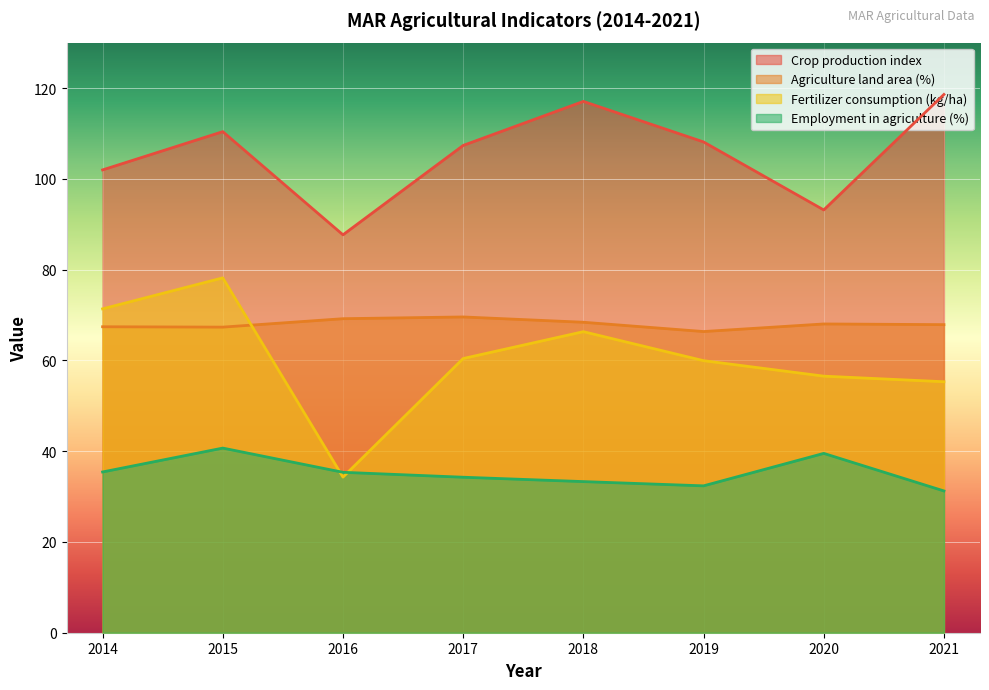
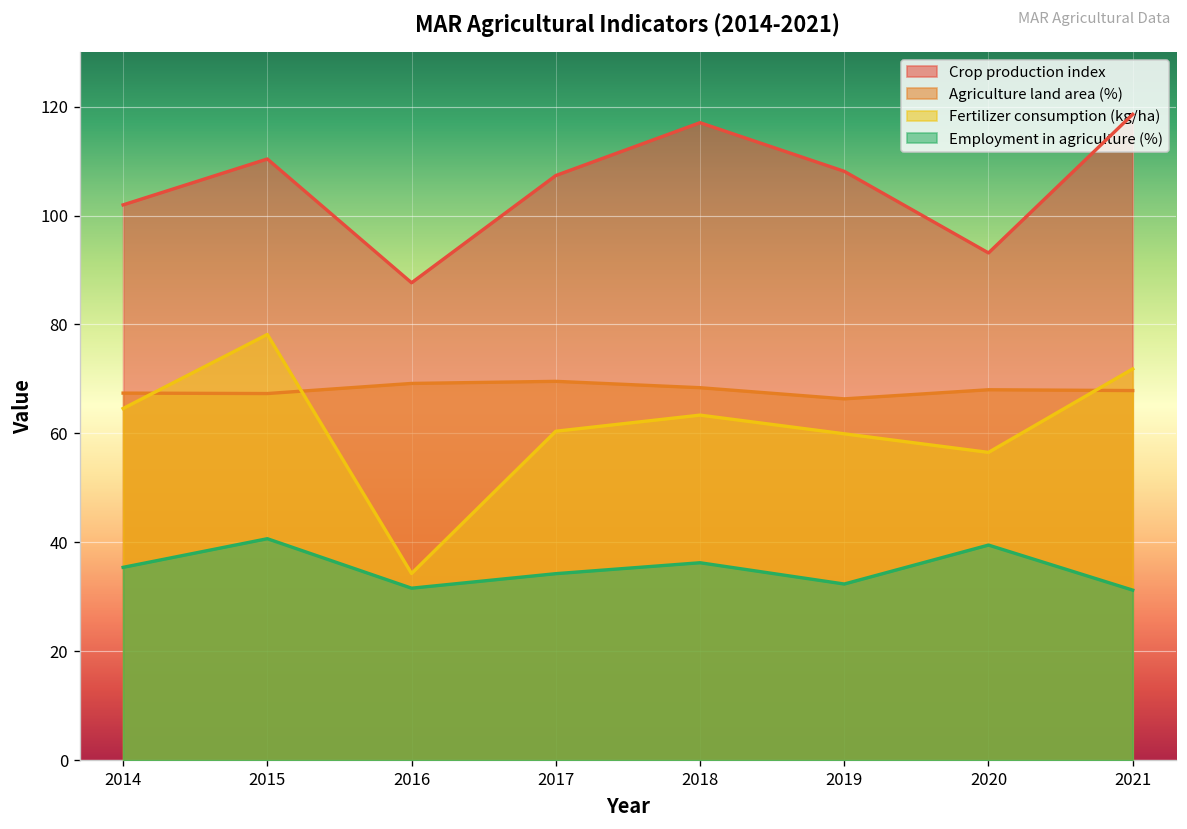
Fertilizer consumption (kg/ha), 2014: 71 -> 65
Employment in agriculture (%), 2016: 35 -> 32
Fertilizer consumption (kg/ha), 2018: 66 -> 63
Employment in agriculture (%), 2018: 33 -> 36
Fertilizer consumption (kg/ha), 2021: 55 -> 72
